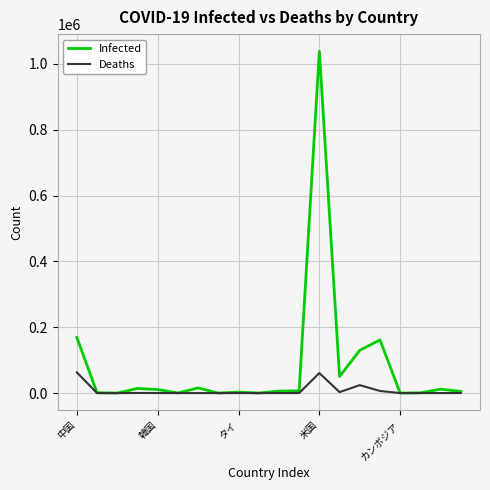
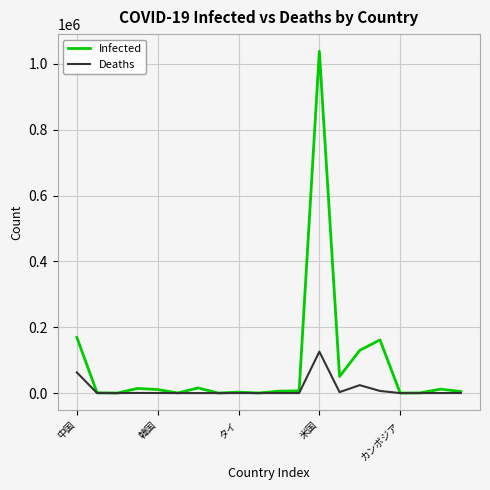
Deaths, 米国: 60000 -> 130000
